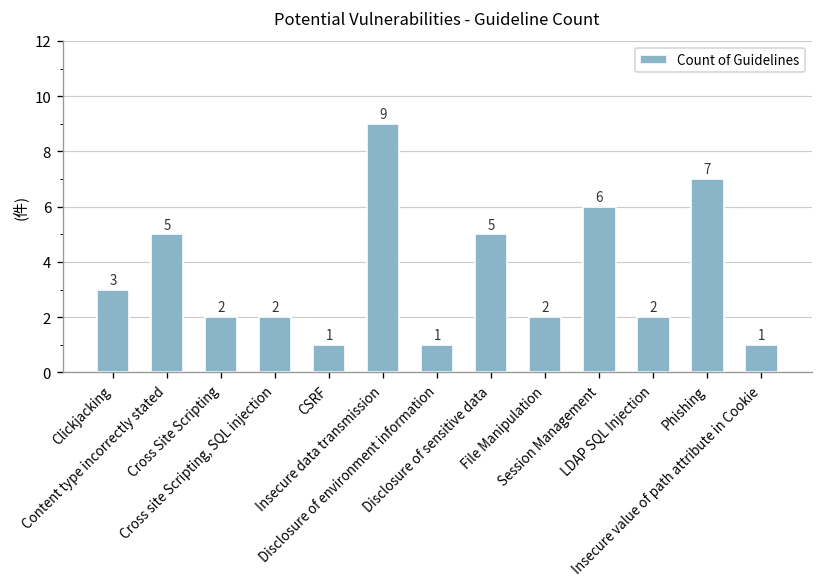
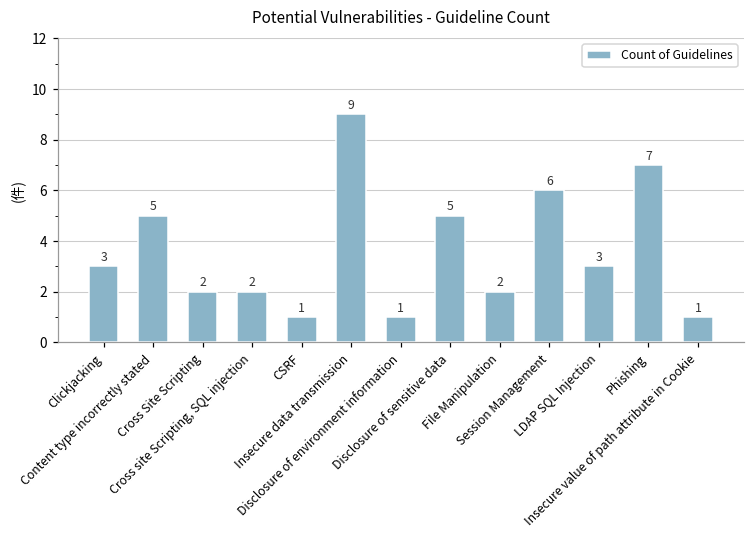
LDAP SQL Injection: 2 -> 3
